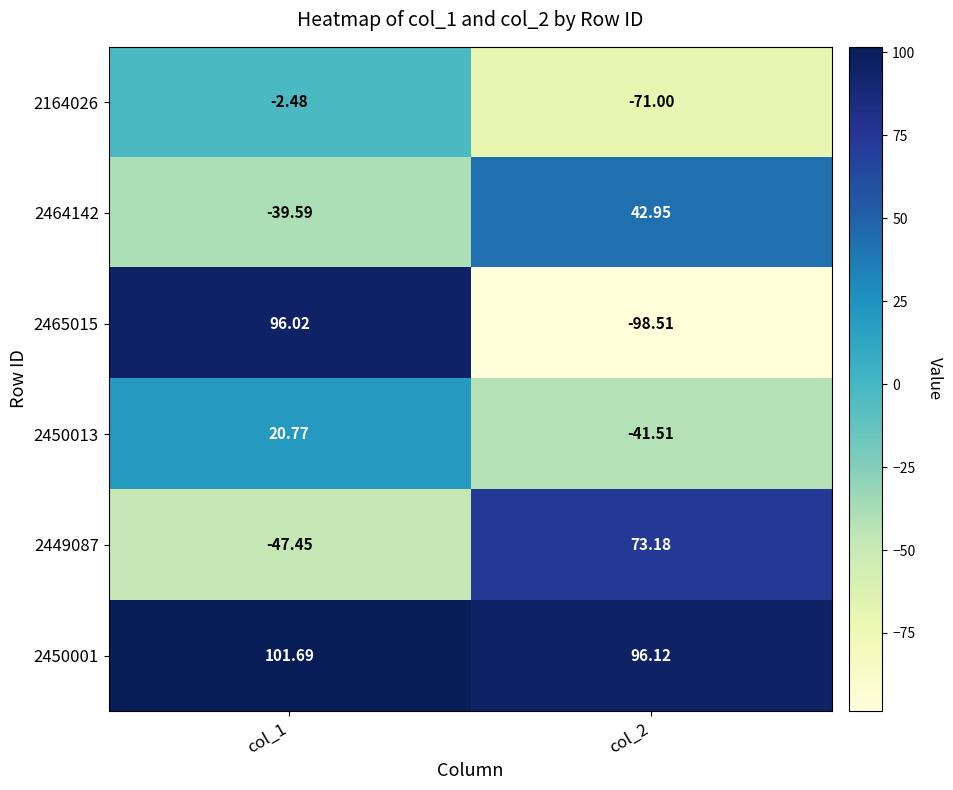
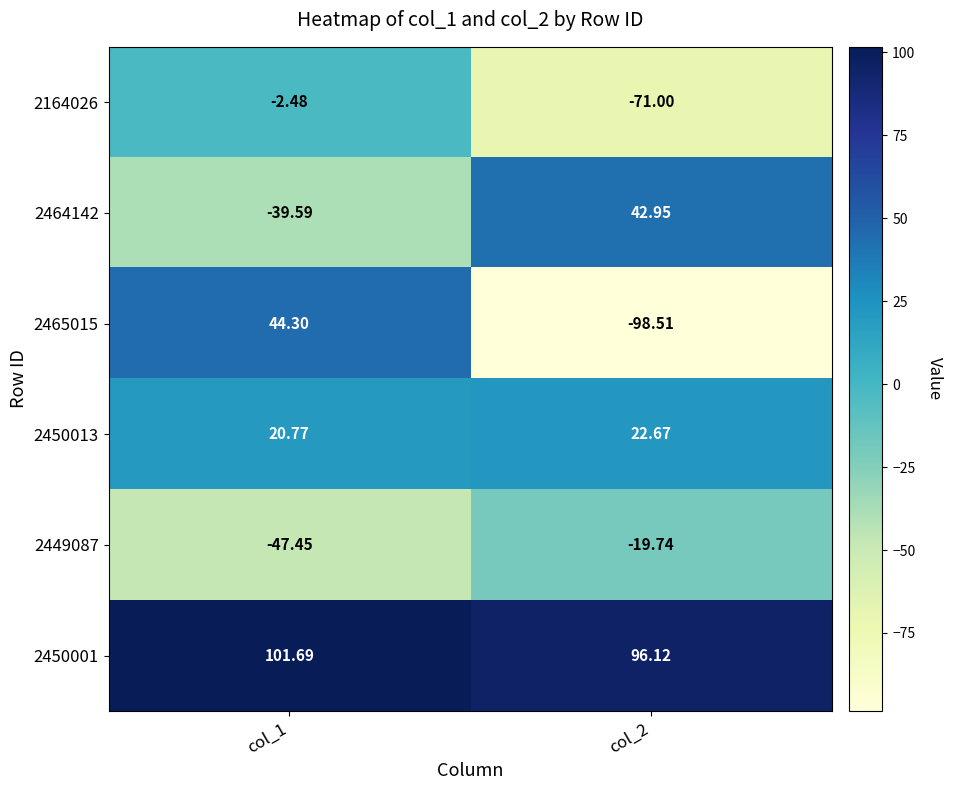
2465015, col_1: 96.02 -> 44.30
2450013, col_2: -41.51 -> 22.67
2449087, col_2: 73.18 -> -19.74
